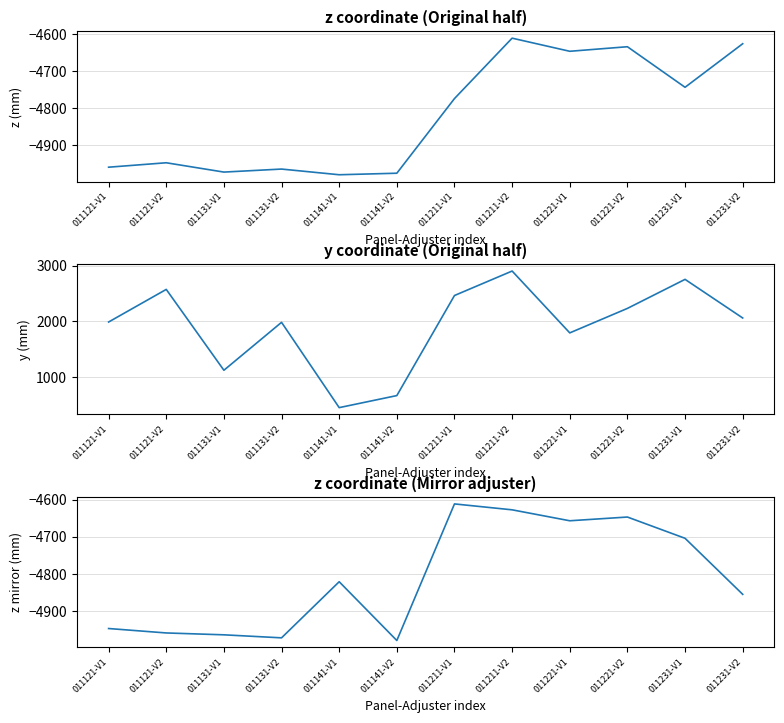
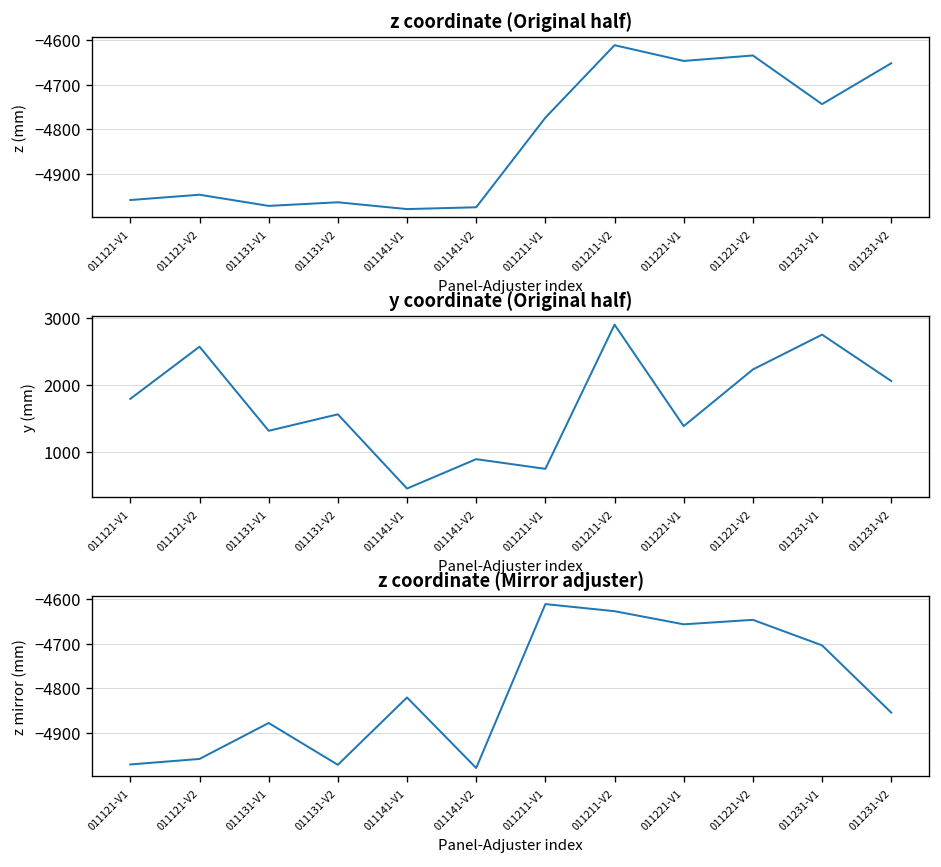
z coordinate (Original half), 011231-V2: -4630 -> -4650
y coordinate (Original half), 011121-V1: 2000 -> 1800
y coordinate (Original half), 011131-V1: 1100 -> 1300
y coordinate (Original half), 011131-V2: 2000 -> 1600
y coordinate (Original half), 011141-V2: 700 -> 900
y coordinate (Original half), 011211-V1: 2500 -> 700
y coordinate (Original half), 011221-V1: 1800 -> 1400
z coordinate (Mirror adjuster), 011121-V1: -4950 -> -4970
z coordinate (Mirror adjuster), 011131-V1: -4960 -> -4880
